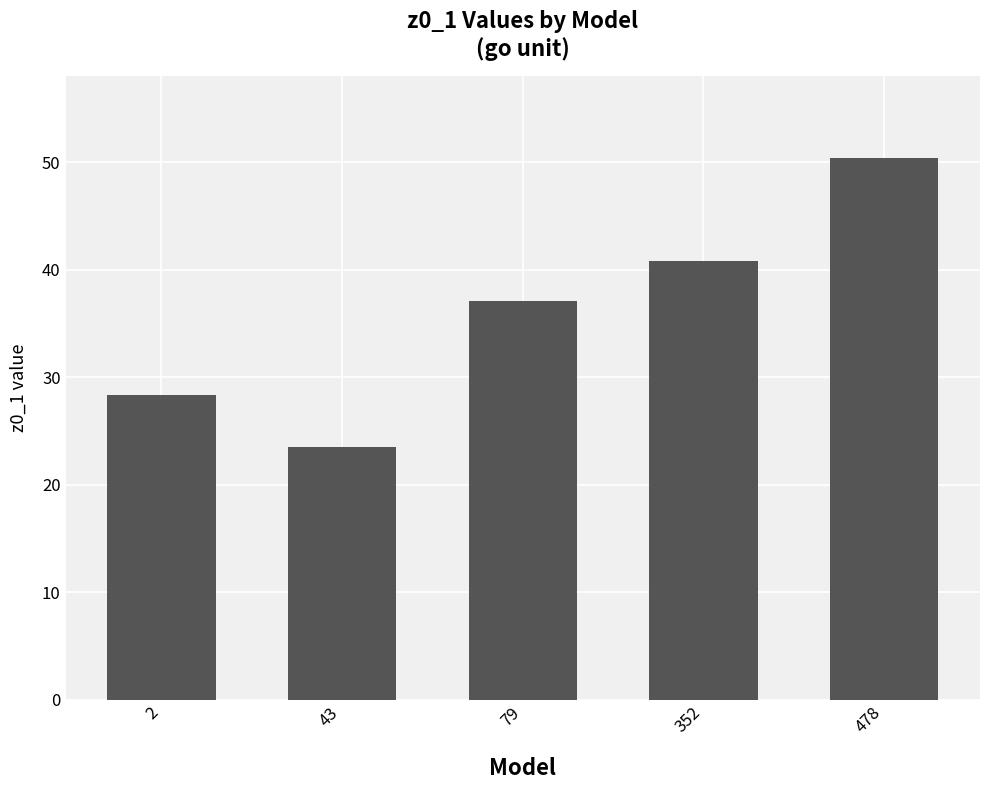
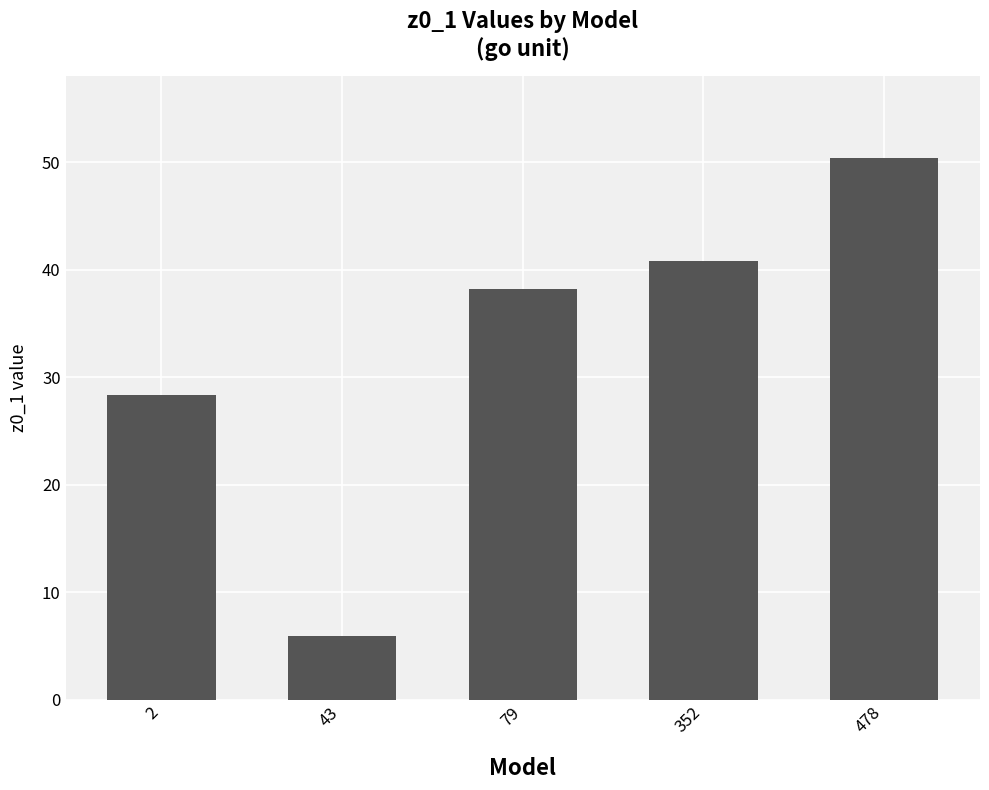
43: 23.5 -> 5.9
79: 37.1 -> 38.2
